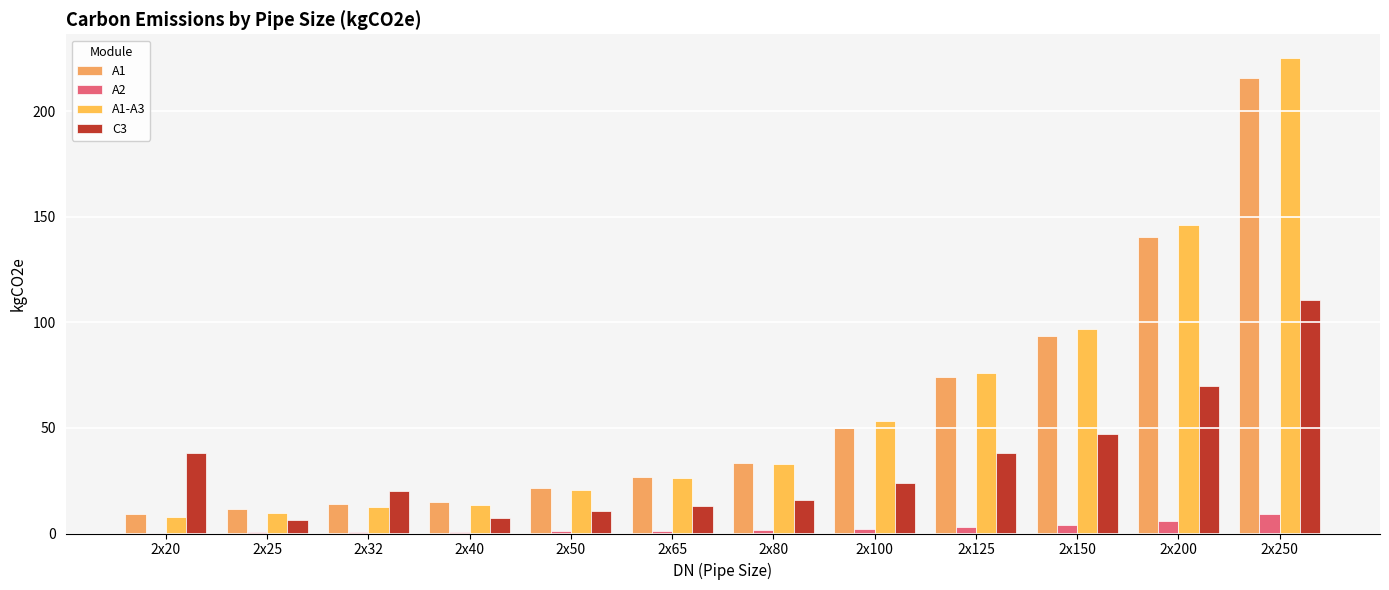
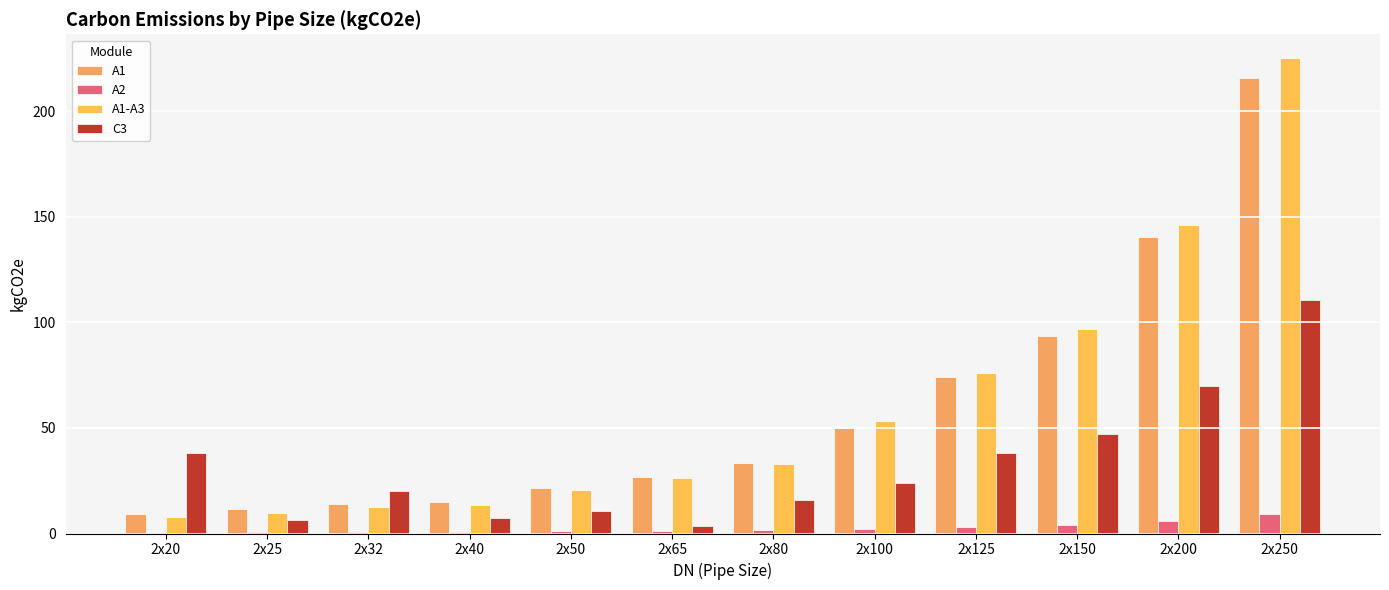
C3, 2x65: 13 -> 3
